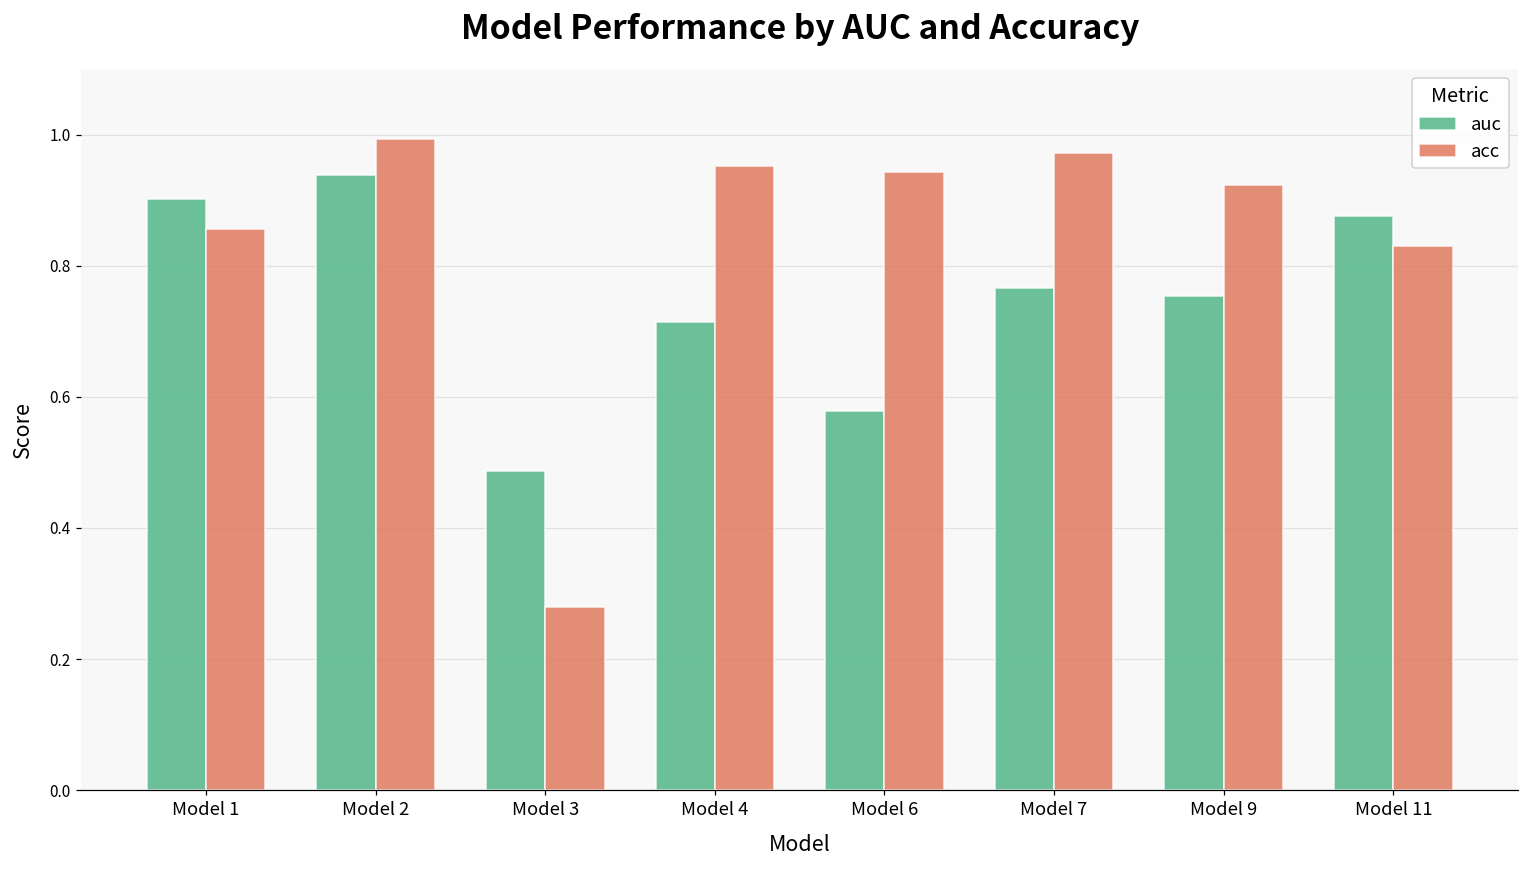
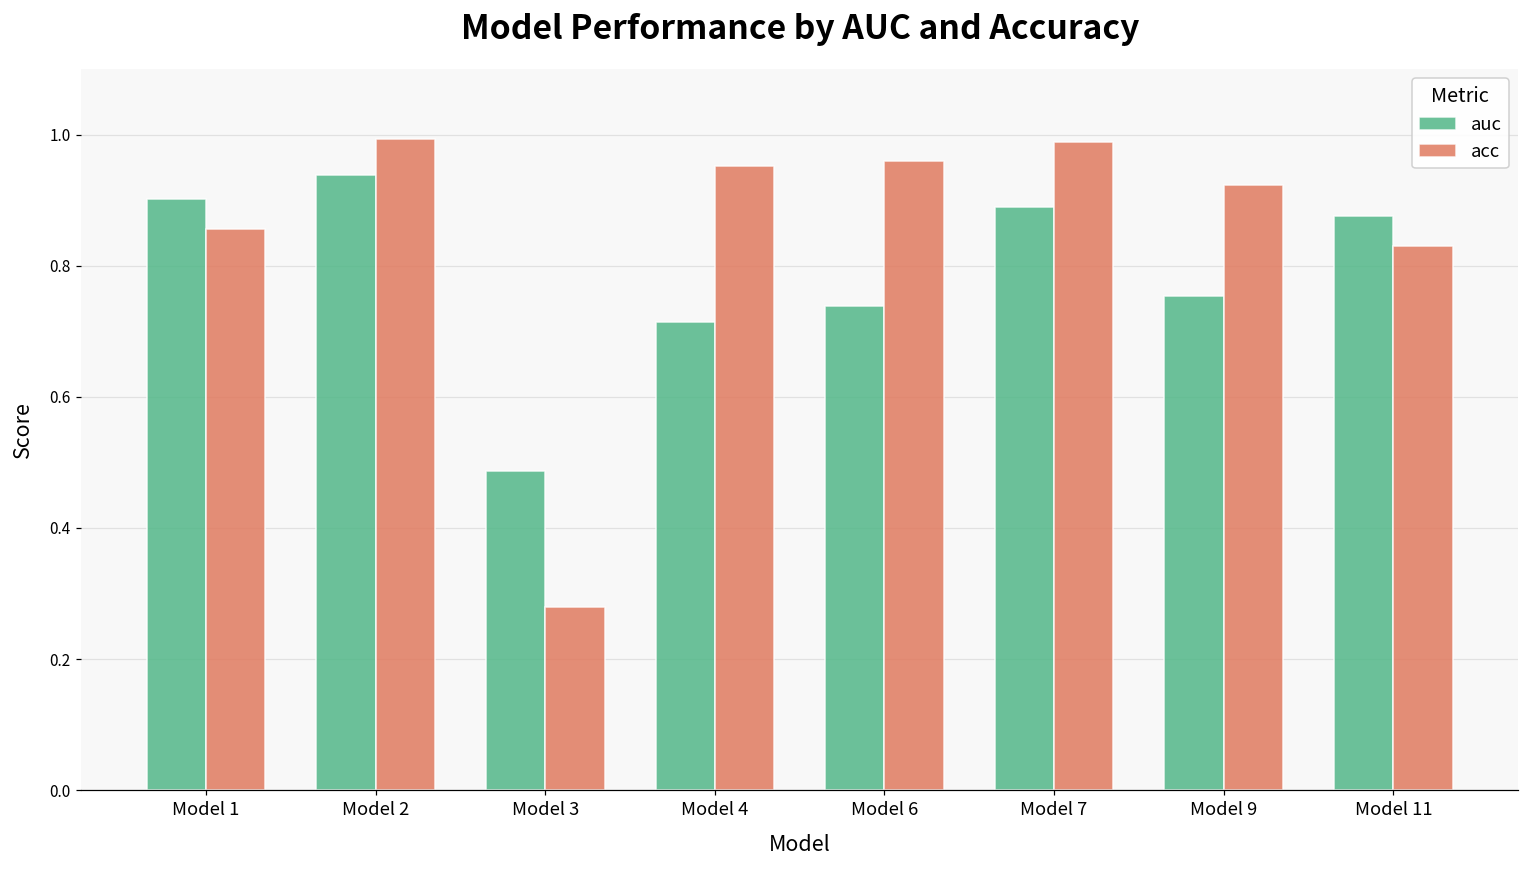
auc, Model 6: 0.58 -> 0.74
acc, Model 6: 0.94 -> 0.96
auc, Model 7: 0.77 -> 0.89
acc, Model 7: 0.97 -> 0.99
